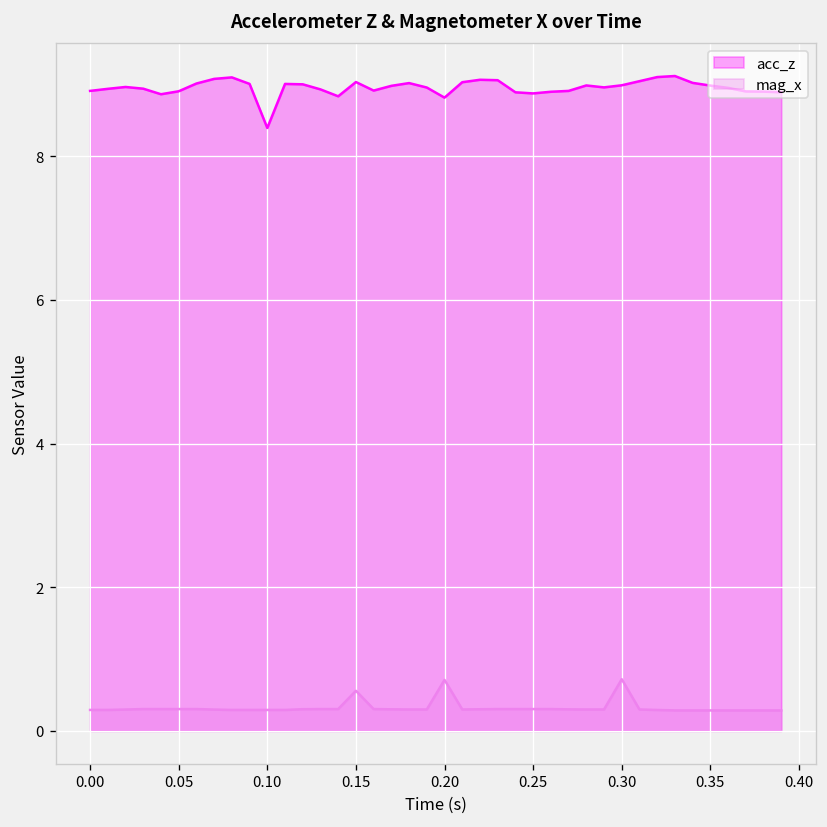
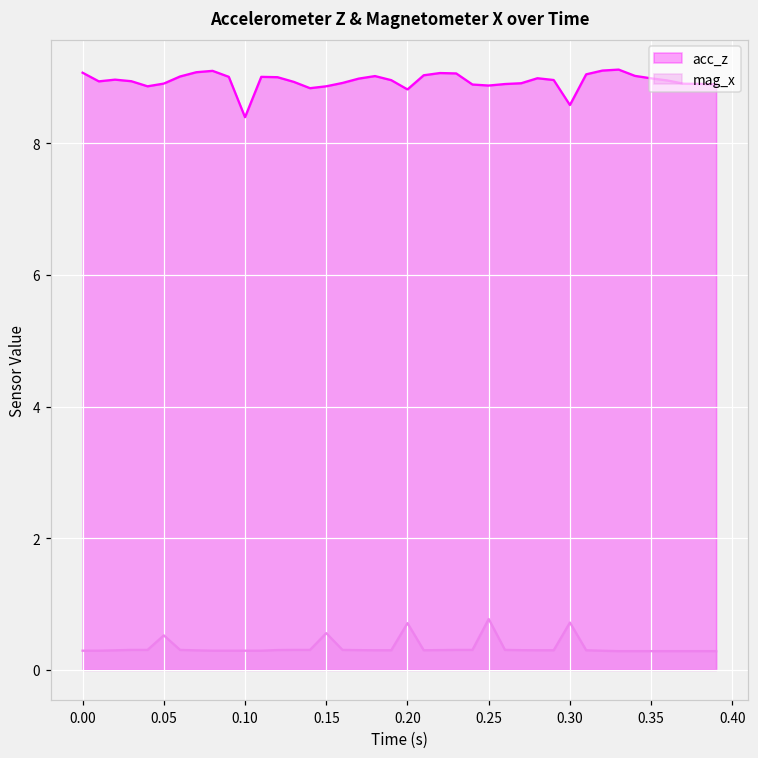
acc_z, 0.00: 8.9 -> 9.1
mag_x, 0.05: 0.3 -> 0.5
acc_z, 0.15: 9.0 -> 8.9
mag_x, 0.25: 0.3 -> 0.8
acc_z, 0.30: 9.0 -> 8.6
